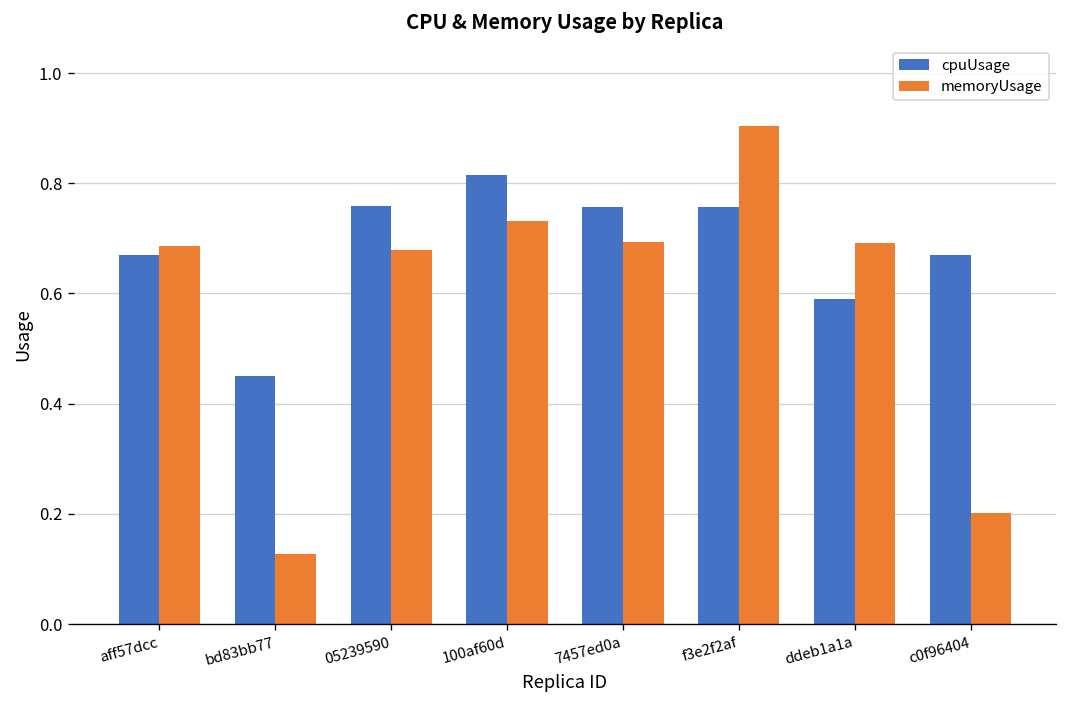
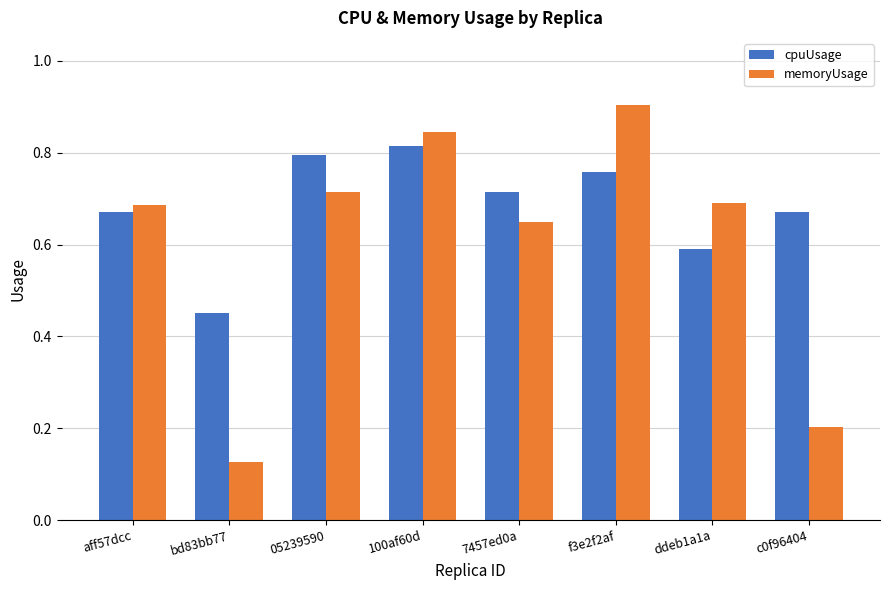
cpuUsage, 05239590: 0.76 -> 0.79
memoryUsage, 05239590: 0.68 -> 0.71
memoryUsage, 100af60d: 0.73 -> 0.85
cpuUsage, 7457ed0a: 0.76 -> 0.71
memoryUsage, 7457ed0a: 0.69 -> 0.65
